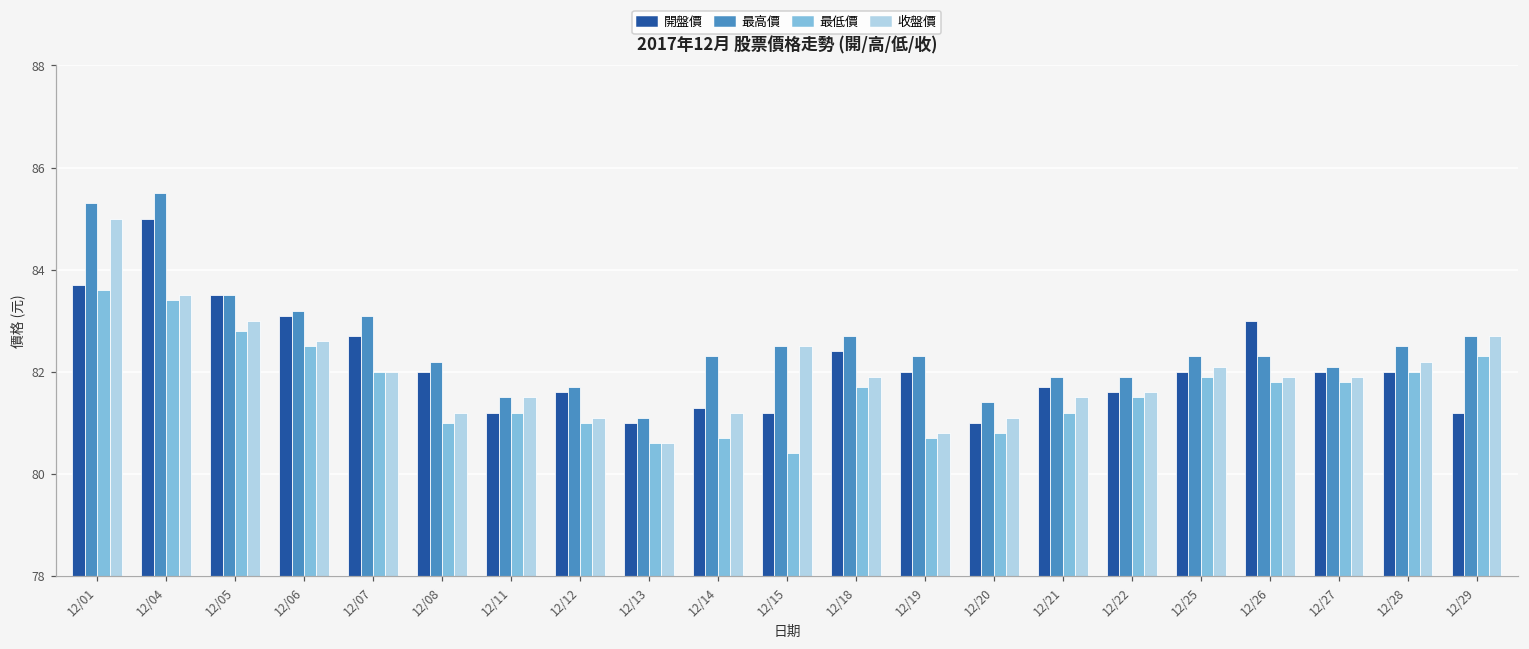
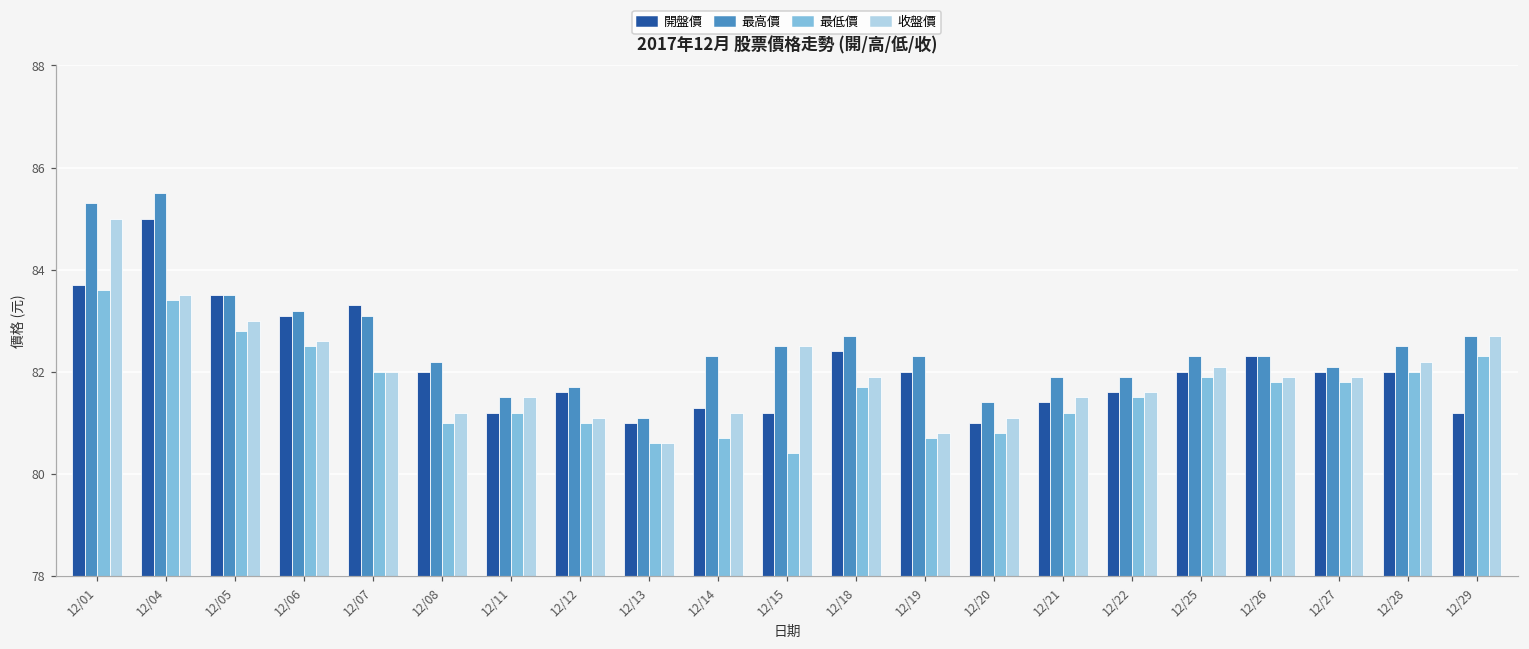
開盤價, 12/07: 82.7 -> 83.3
開盤價, 12/21: 81.7 -> 81.4
開盤價, 12/26: 83.0 -> 82.3
